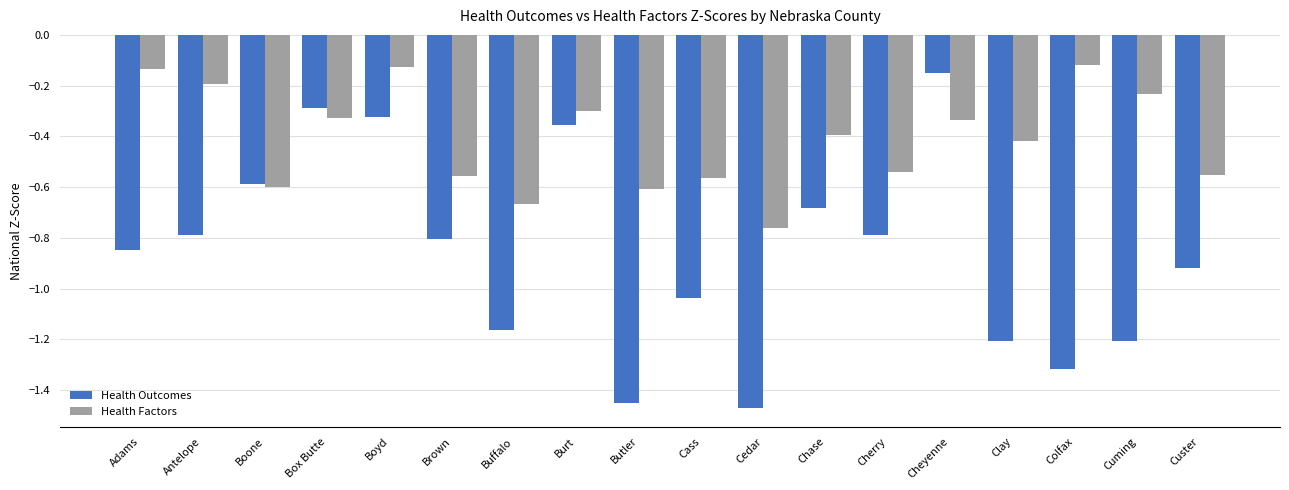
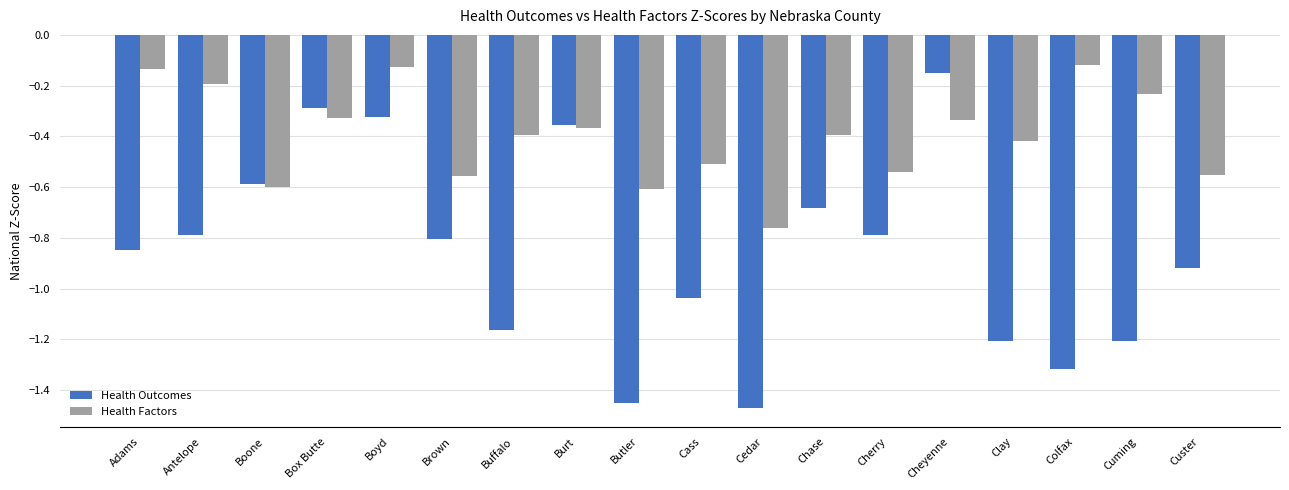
Health Factors, Buffalo: -0.67 -> -0.40
Health Factors, Burt: -0.30 -> -0.37
Health Factors, Cass: -0.56 -> -0.51
